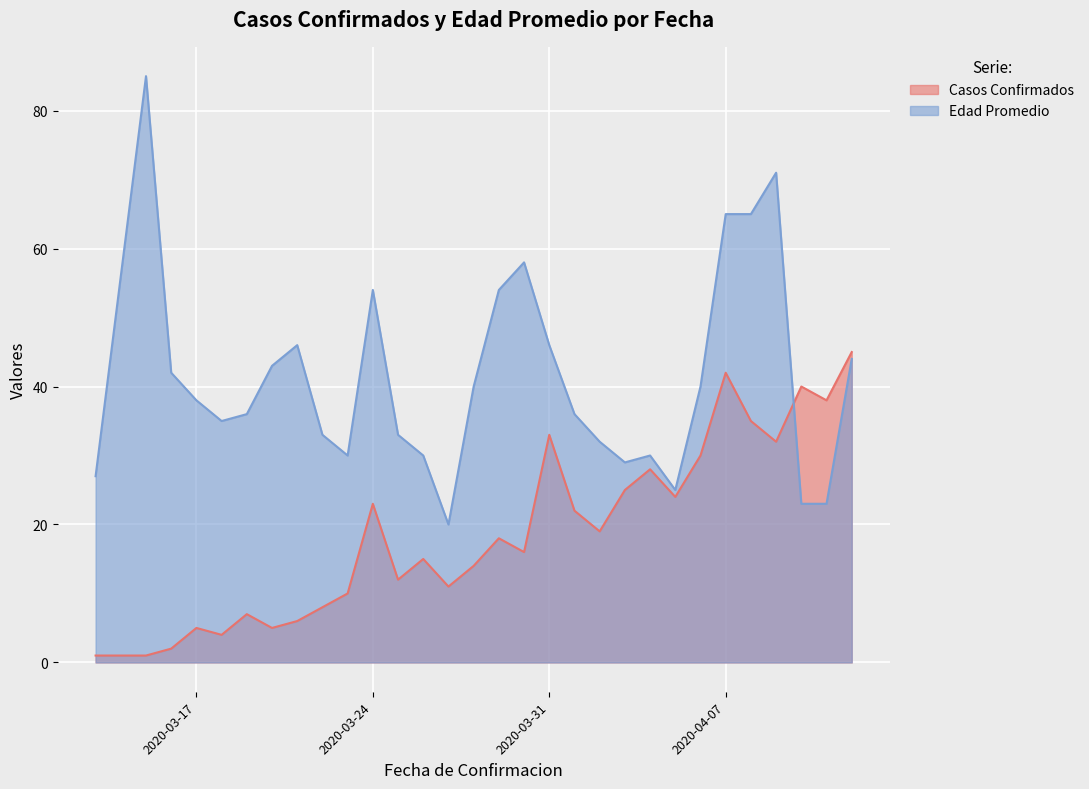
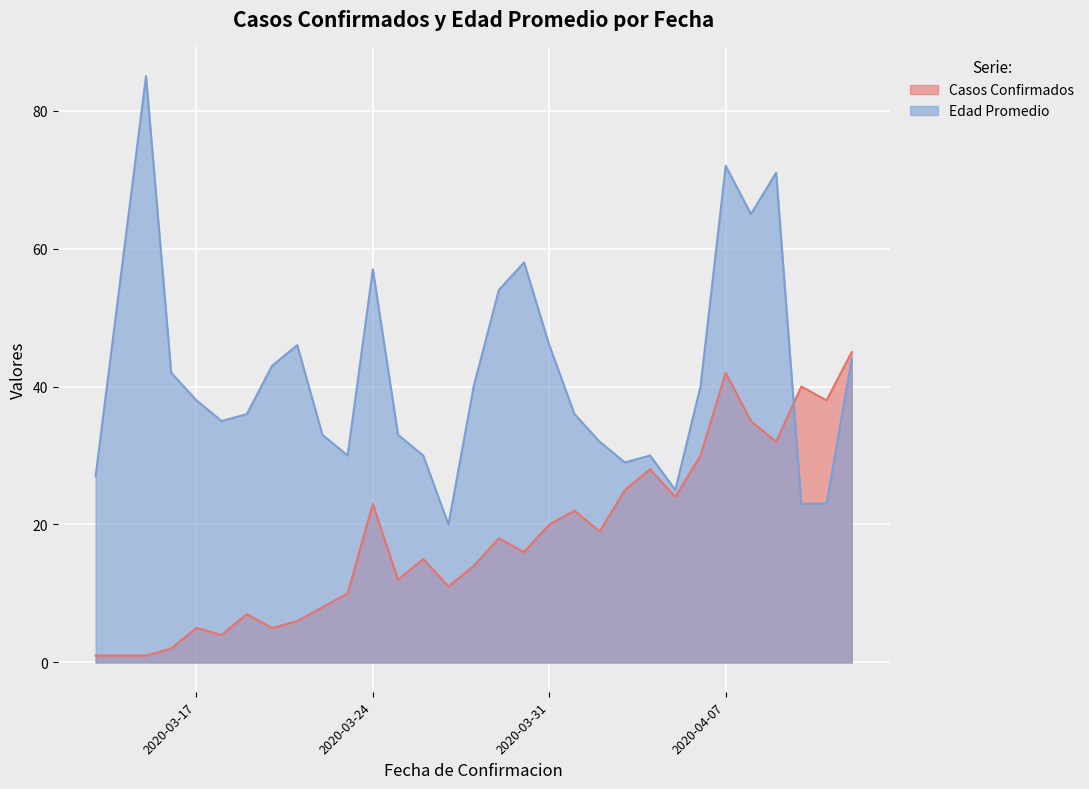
Edad Promedio, 2020-03-24: 54 -> 57
Casos Confirmados, 2020-03-31: 33 -> 20
Edad Promedio, 2020-04-07: 65 -> 72
